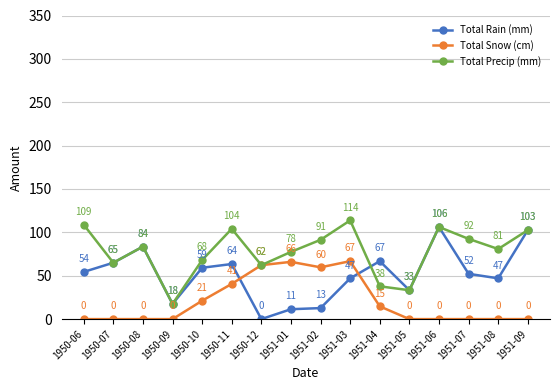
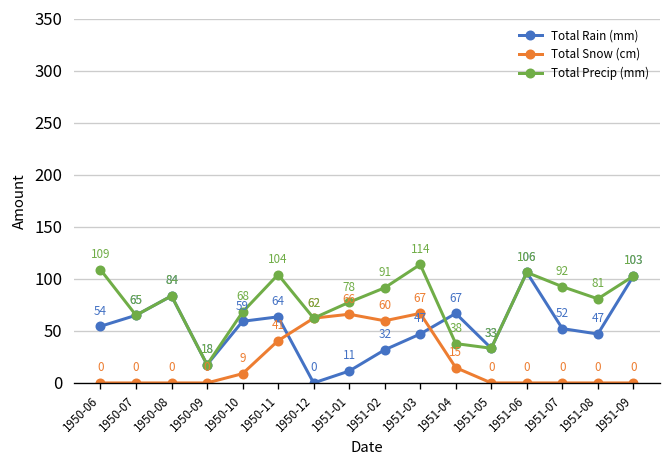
Total Snow (cm), 1950-10: 21 -> 9
Total Rain (mm), 1951-02: 13 -> 32
